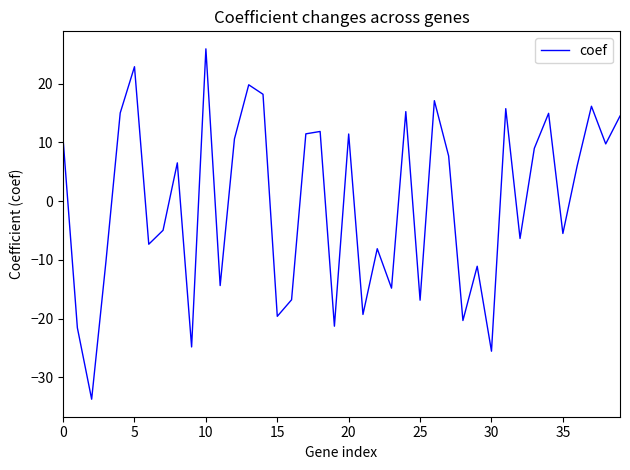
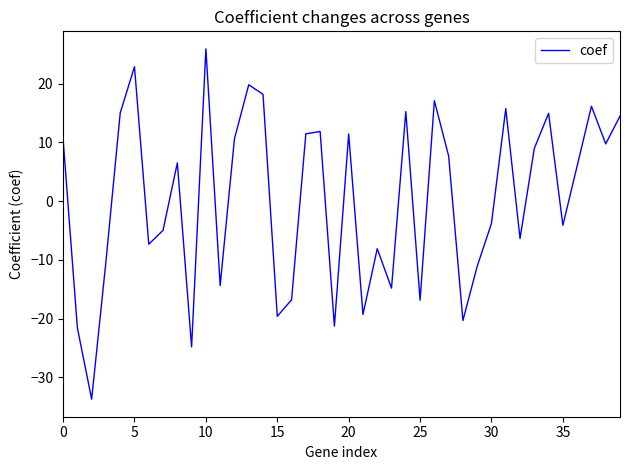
30: -26 -> -4
35: -6 -> -4
